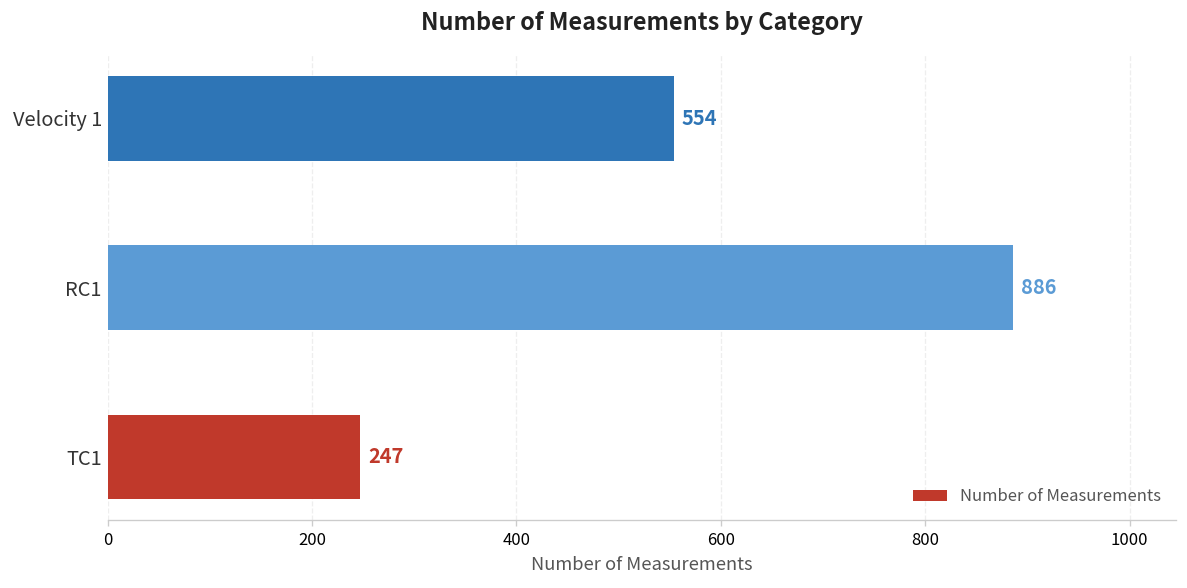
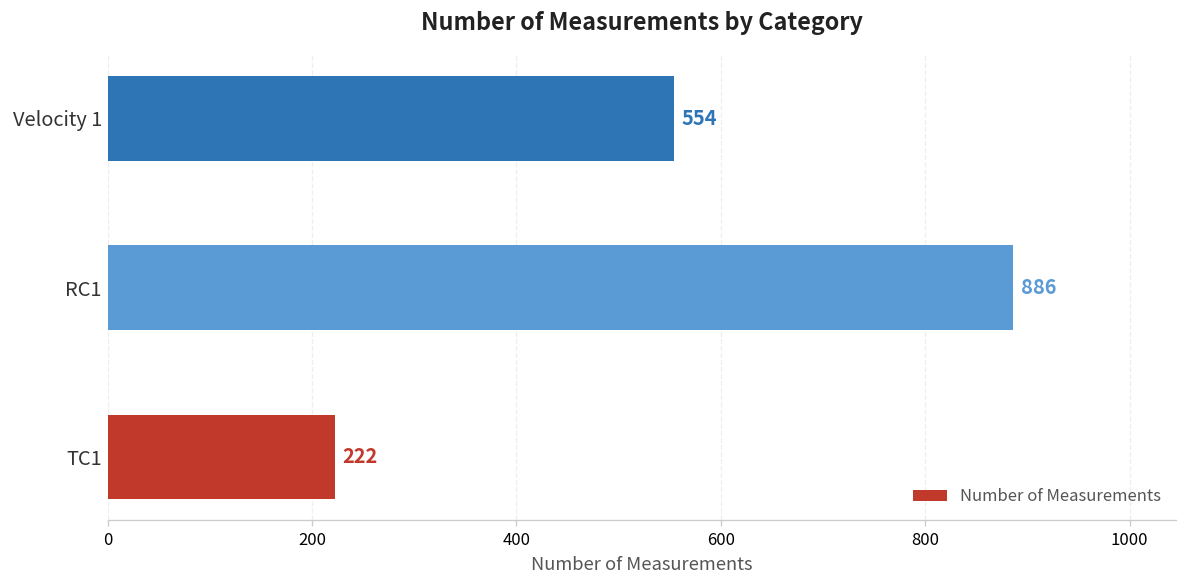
TC1: 247 -> 222
